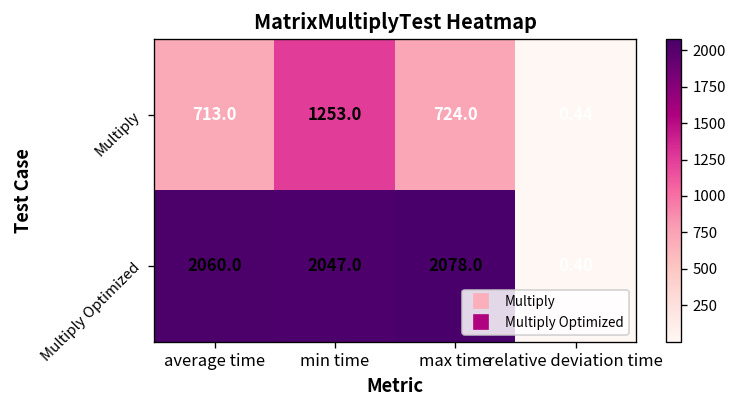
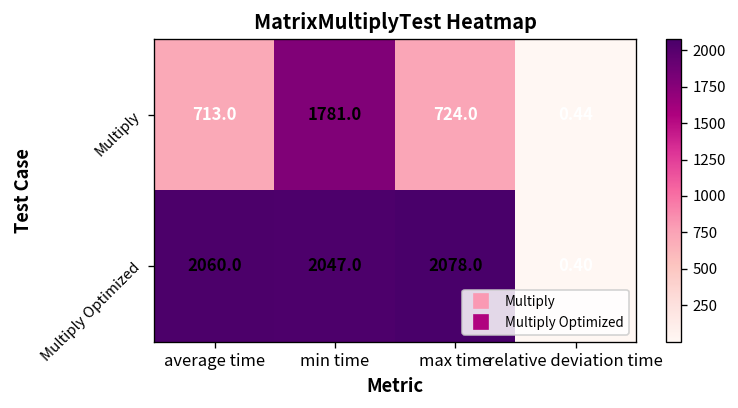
Multiply, min time: 1253.0 -> 1781.0
